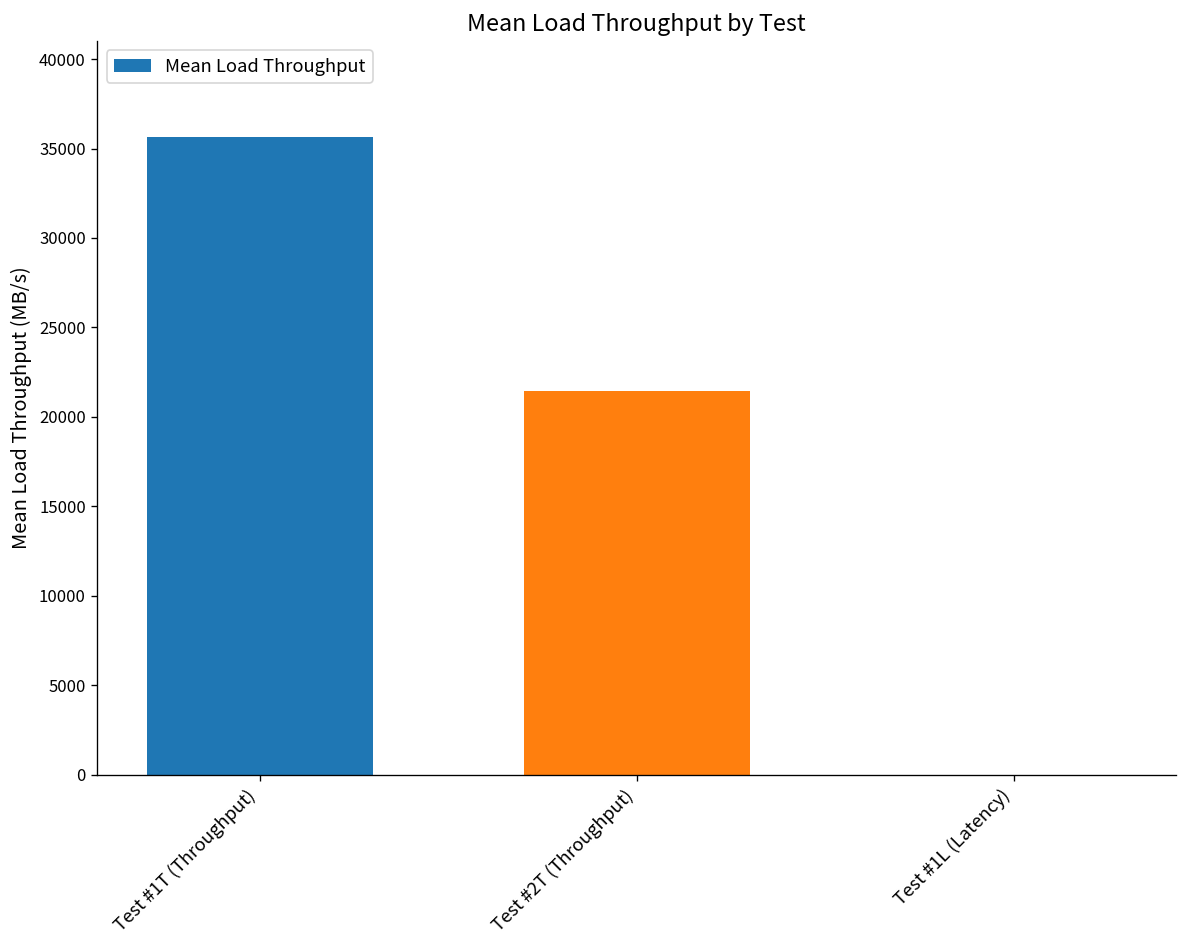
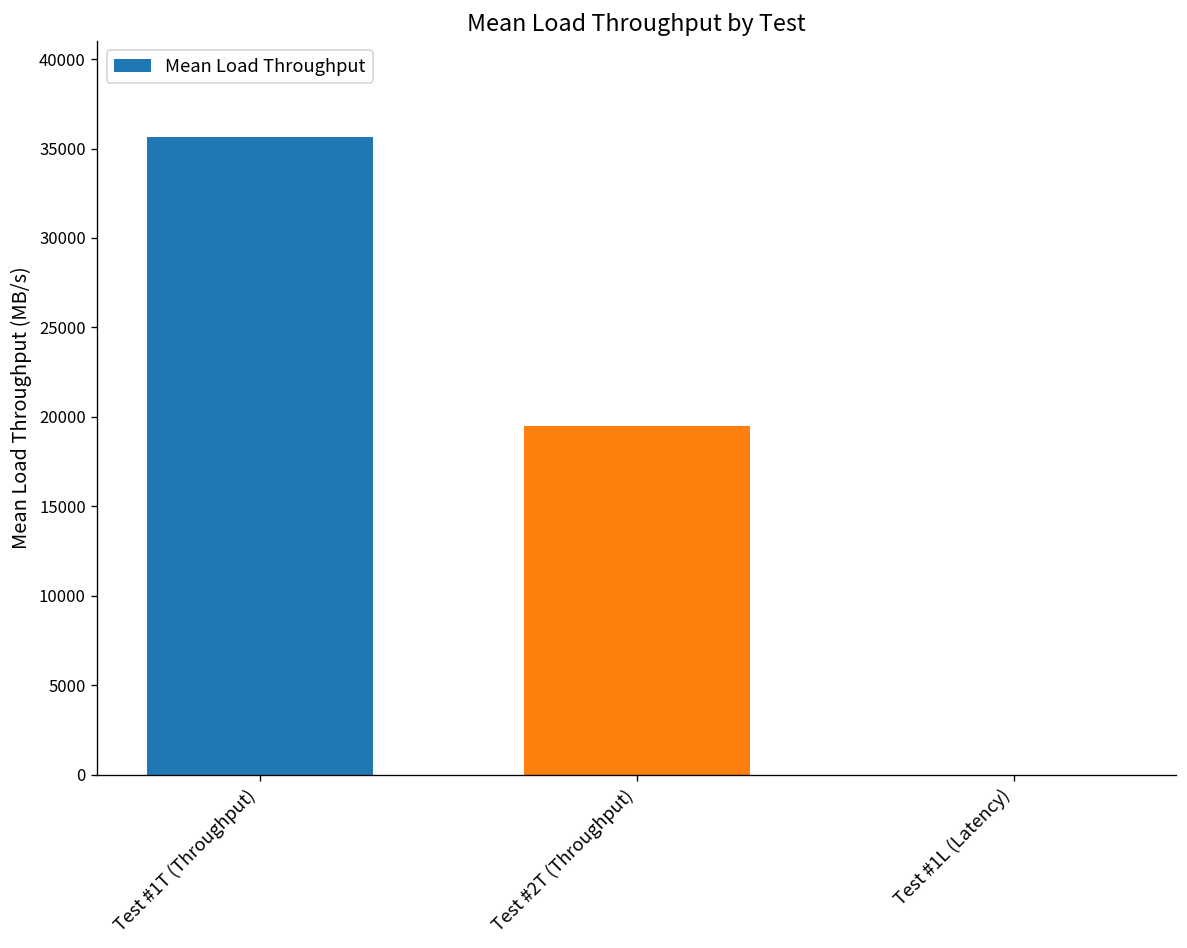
Test #2T (Throughput): 21500 -> 19500
